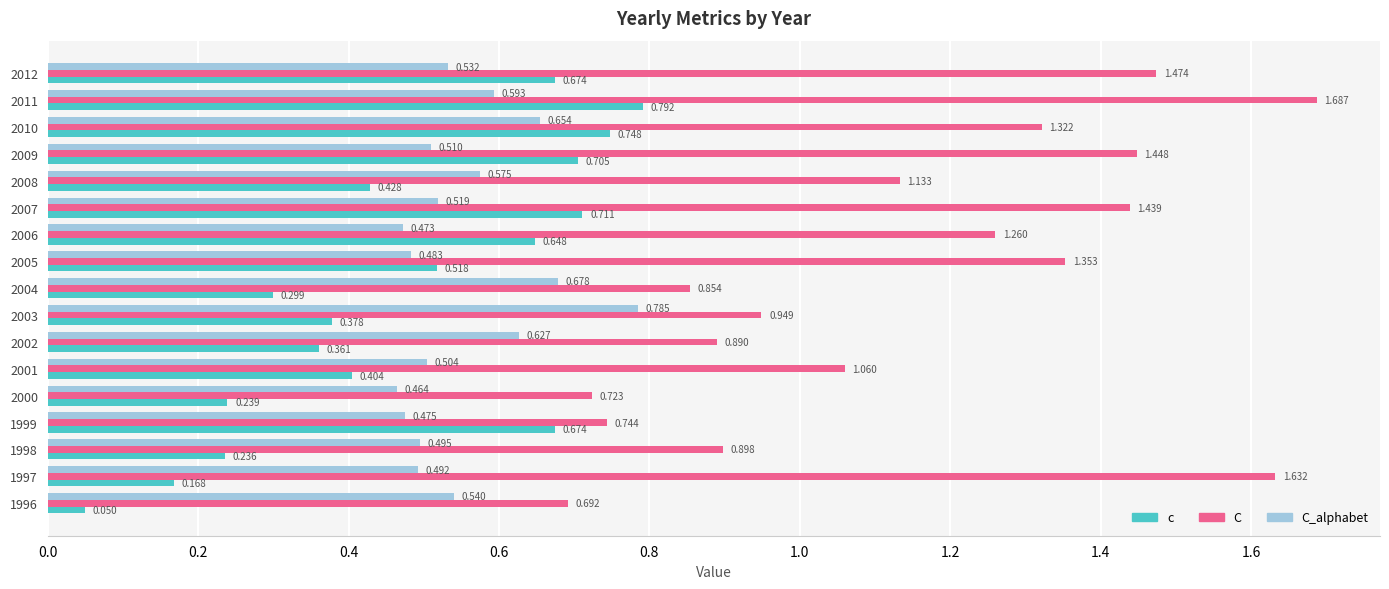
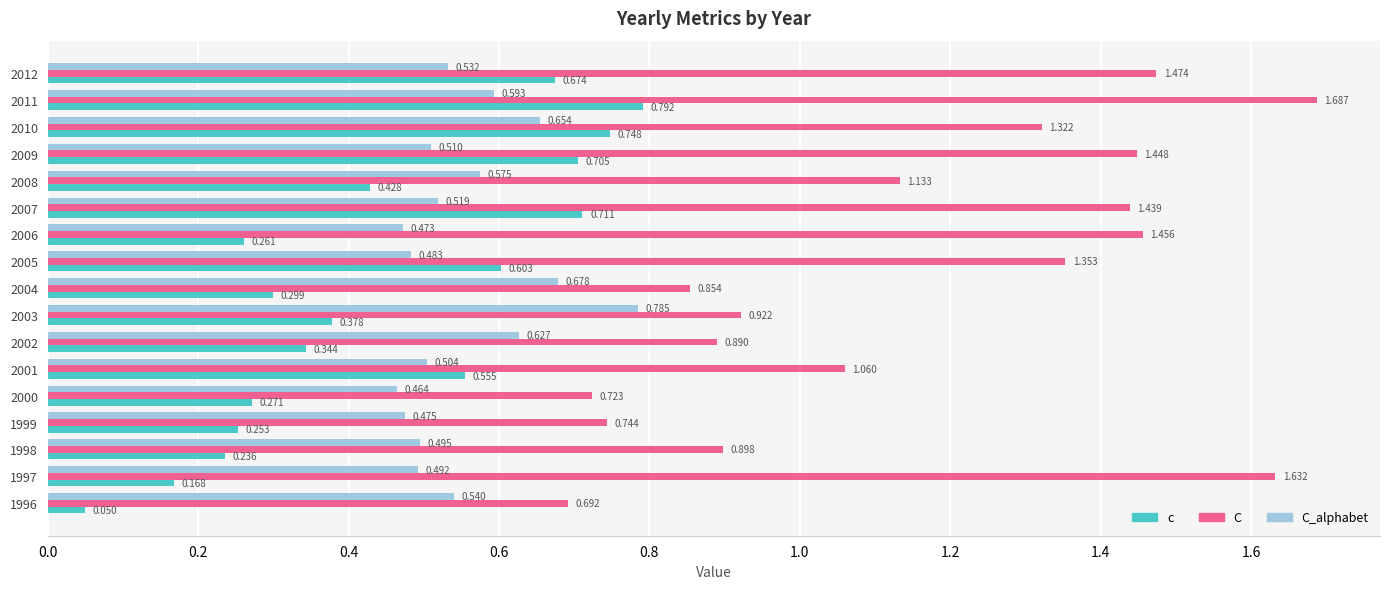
C, 2006: 1.260 -> 1.456
c, 2006: 0.648 -> 0.261
c, 2005: 0.518 -> 0.603
C, 2003: 0.949 -> 0.922
c, 2002: 0.361 -> 0.344
c, 2001: 0.404 -> 0.555
c, 2000: 0.239 -> 0.271
c, 1999: 0.674 -> 0.253
